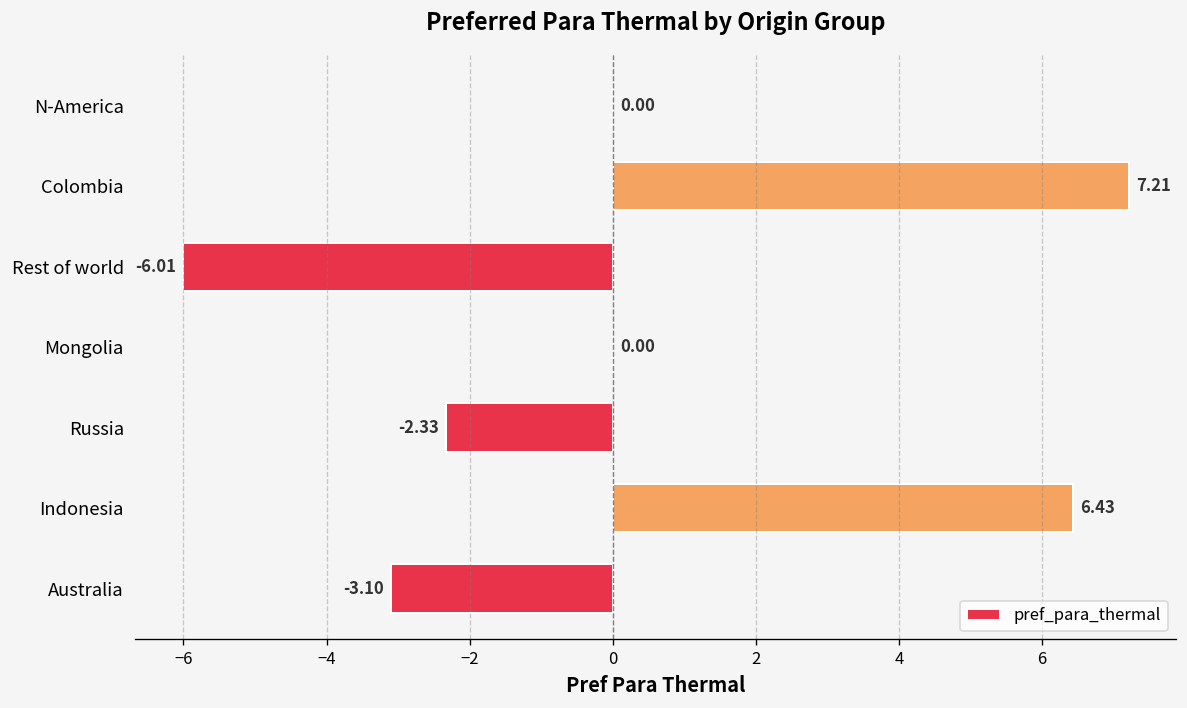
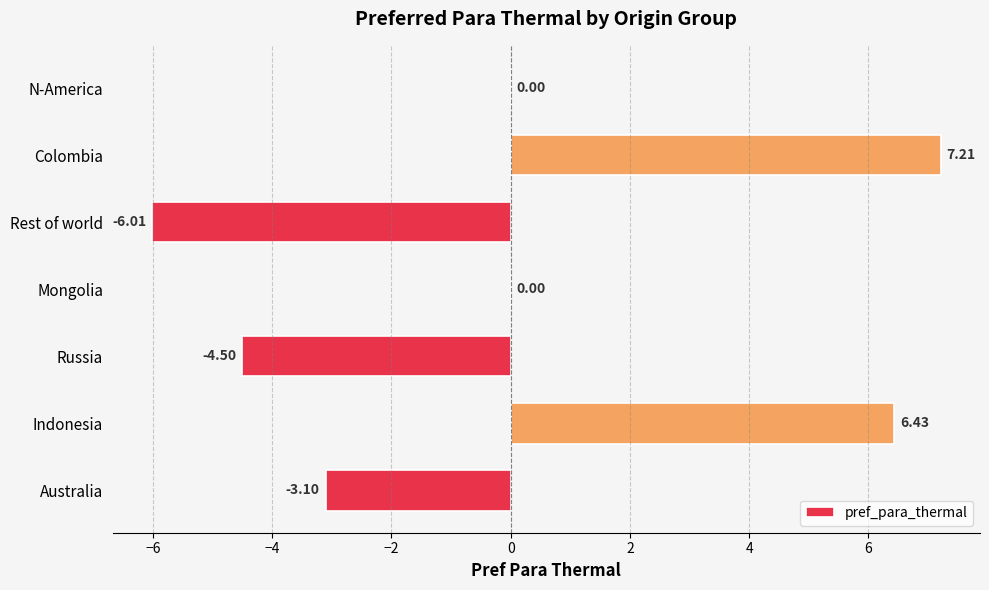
Russia: -2.33 -> -4.50
